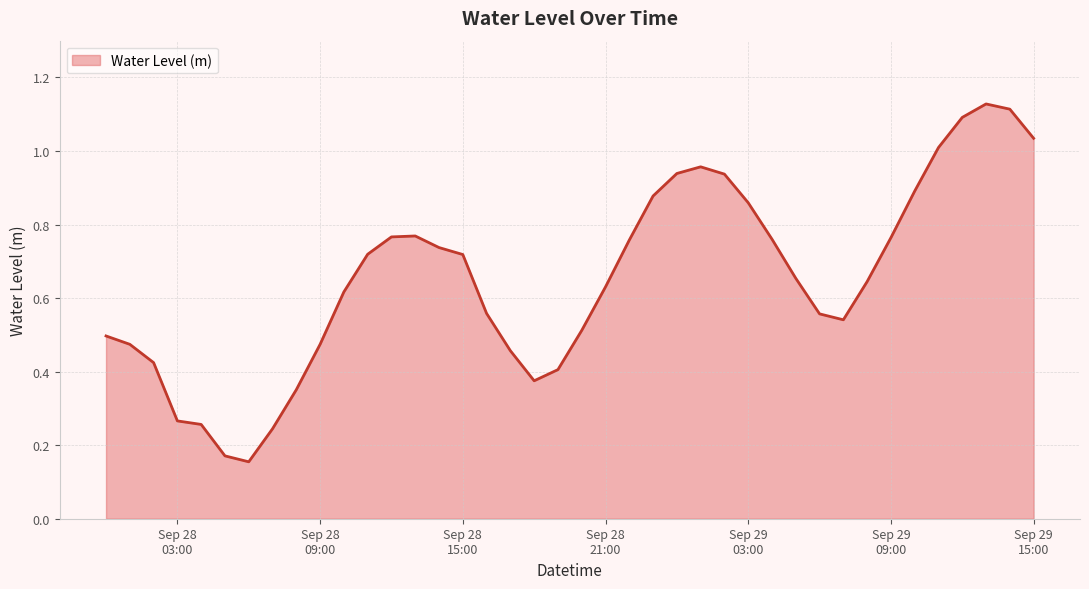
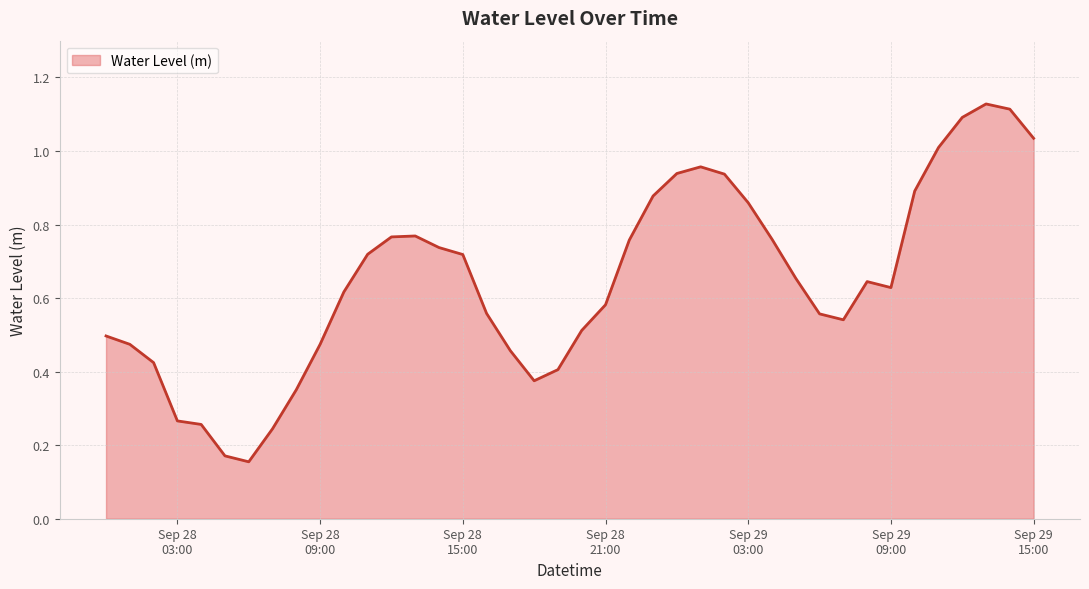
Sep 28 21:00: 0.63 -> 0.58
Sep 29 09:00: 0.76 -> 0.63
